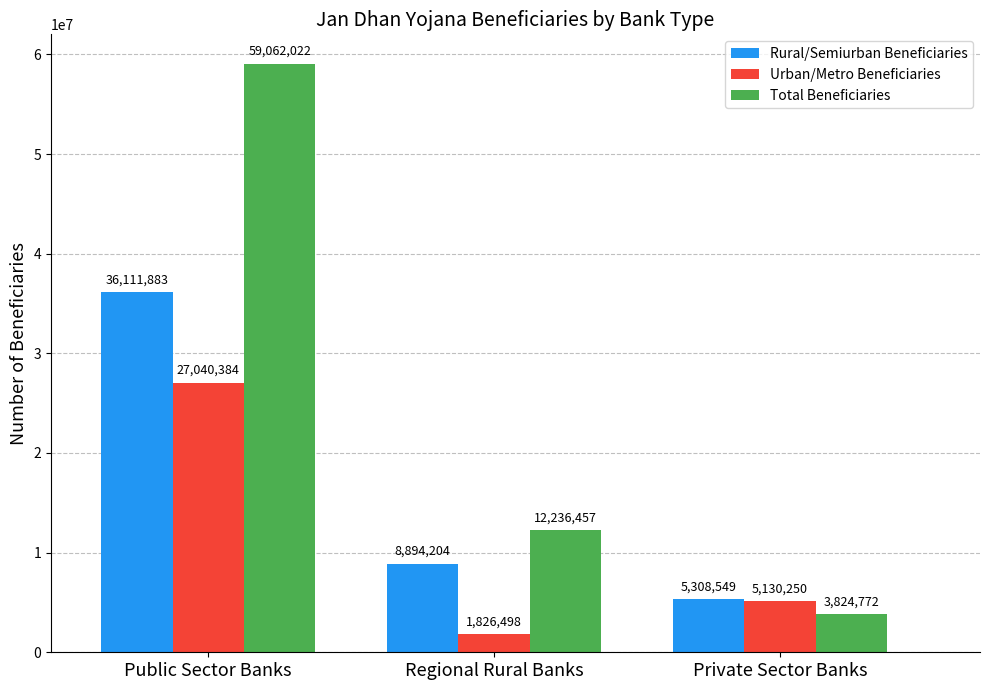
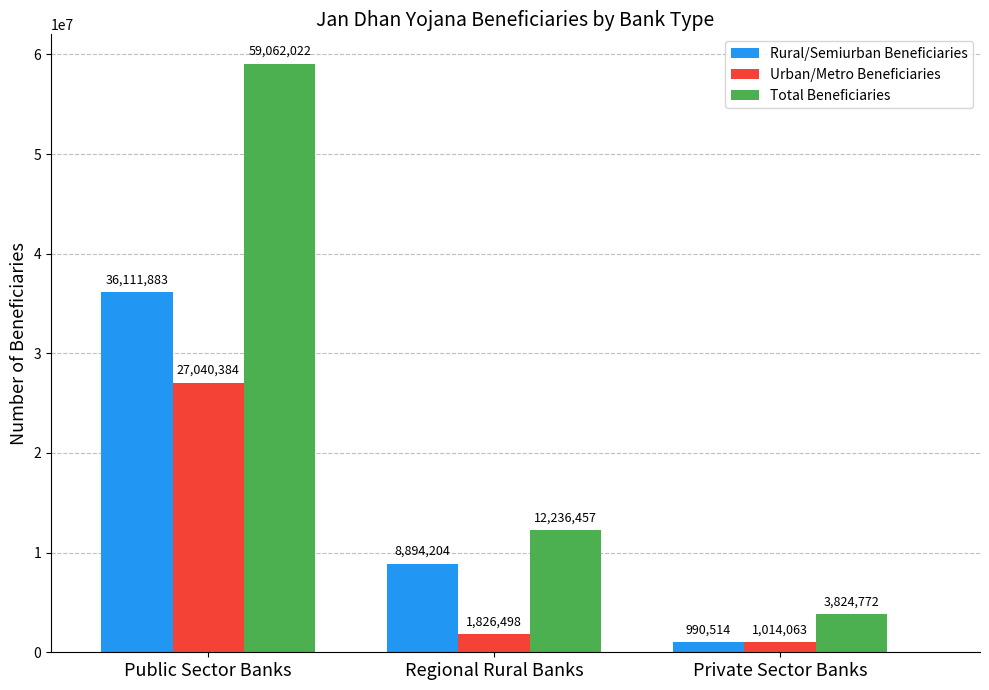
Rural/Semiurban Beneficiaries, Private Sector Banks: 5,308,549 -> 990,514
Urban/Metro Beneficiaries, Private Sector Banks: 5,130,250 -> 1,014,063
